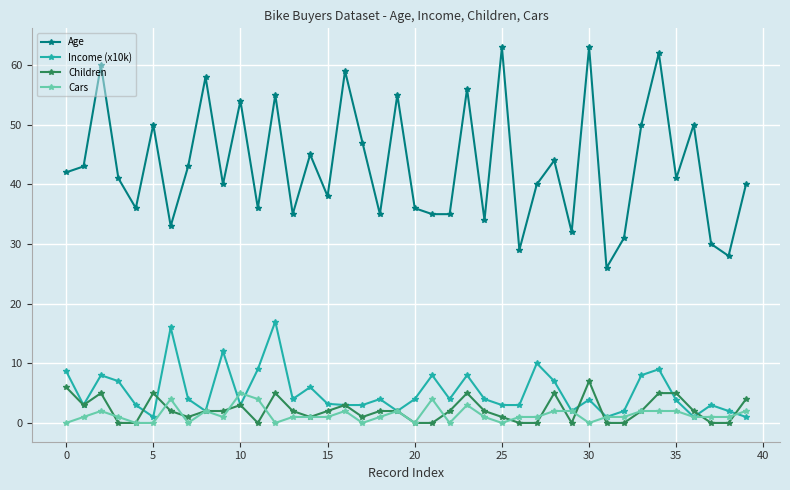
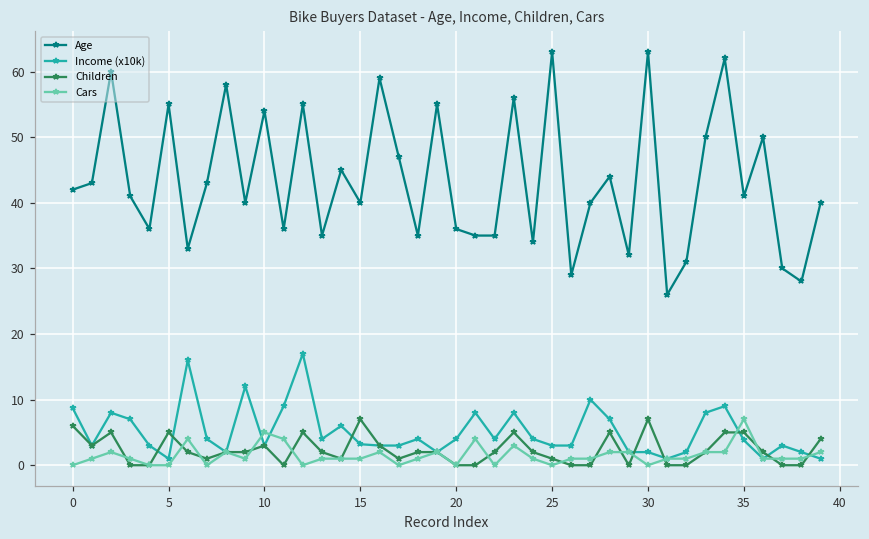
Age, 5: 50 -> 55
Age, 15: 38 -> 40
Children, 15: 2 -> 7
Income (x10k), 30: 4 -> 2
Cars, 35: 2 -> 7
